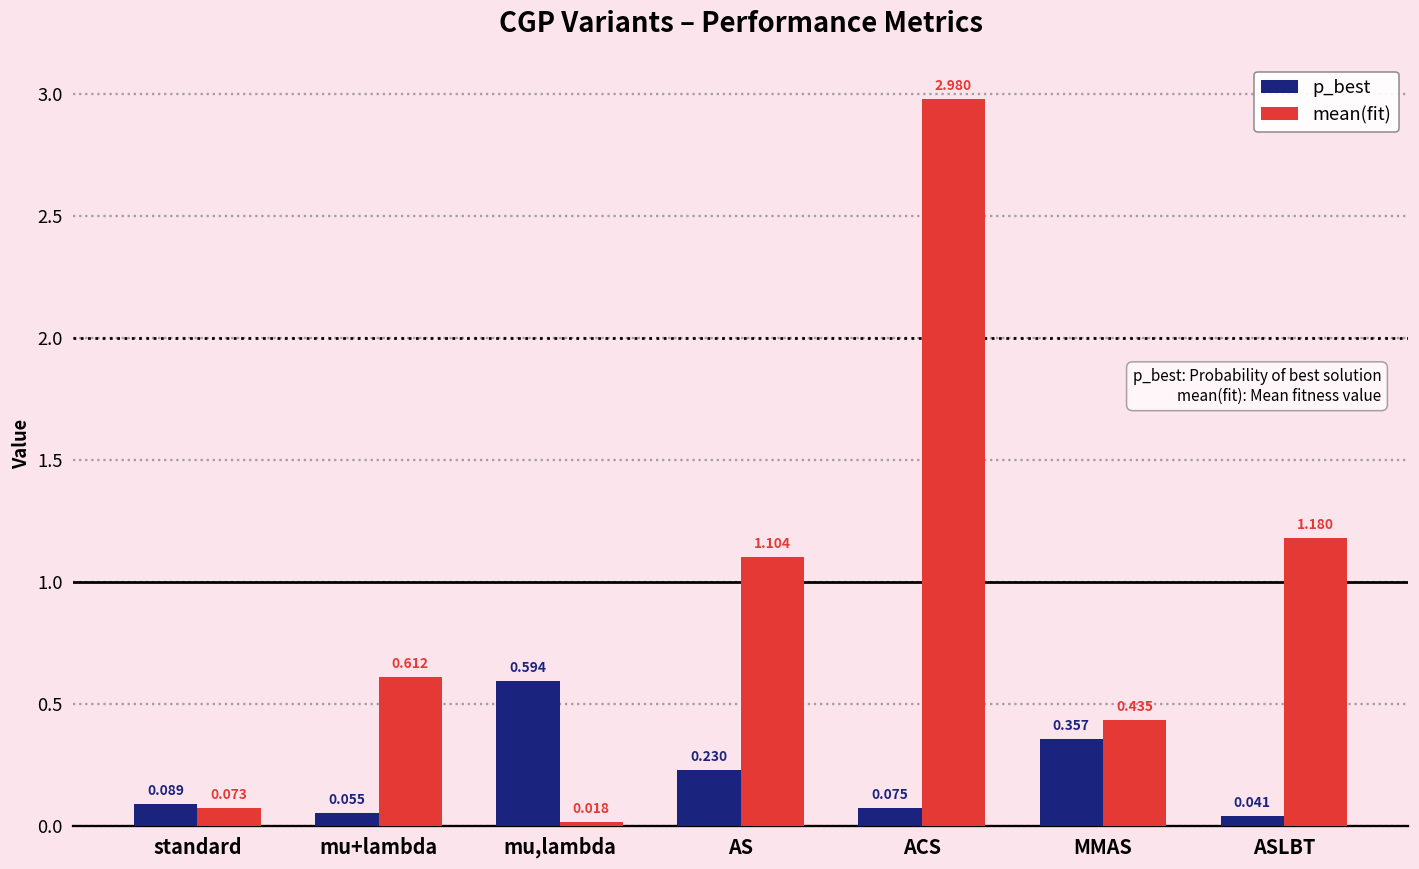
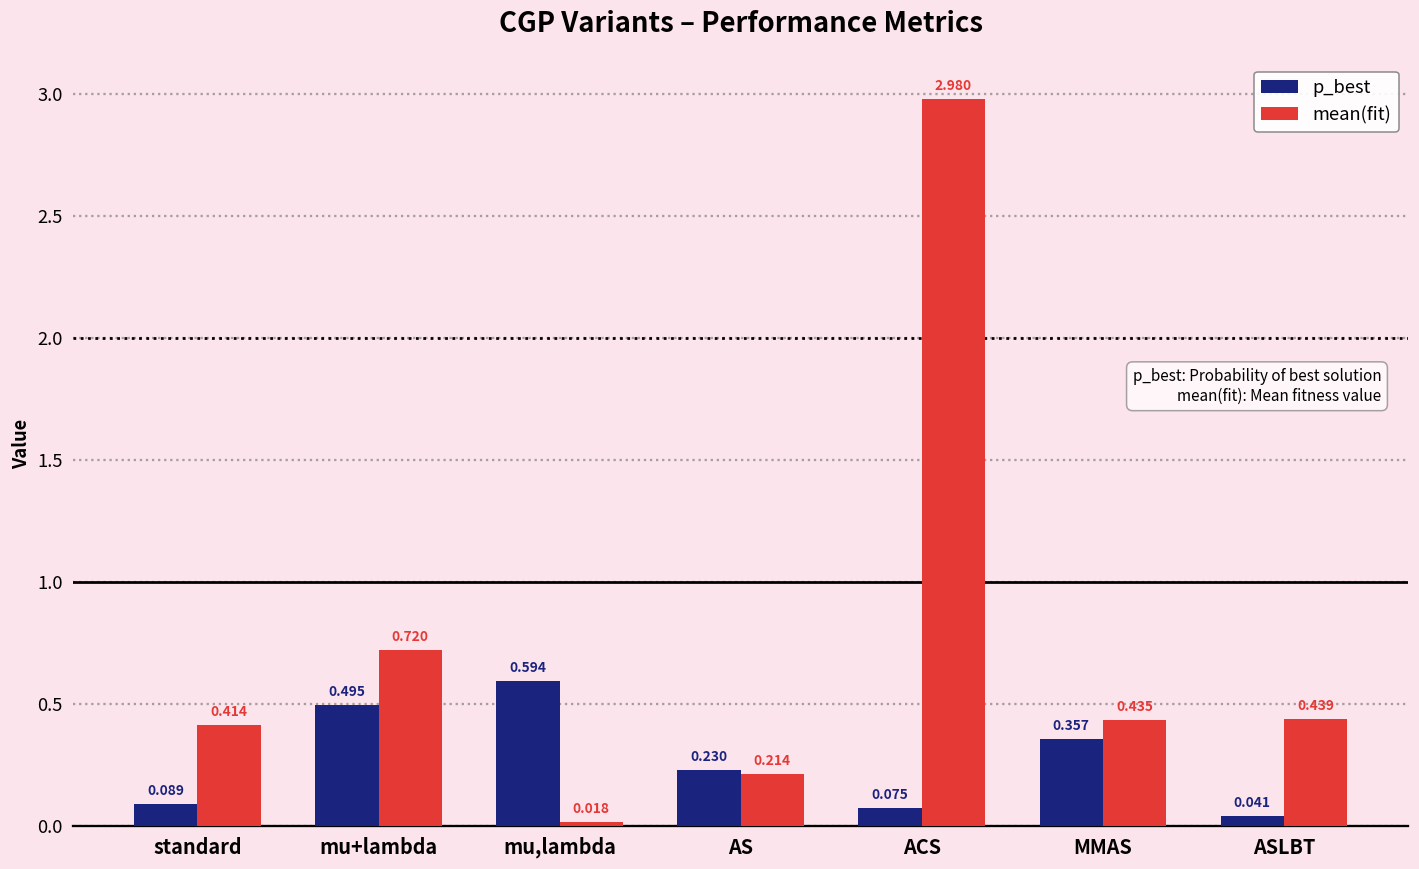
mean(fit), standard: 0.073 -> 0.414
p_best, mu+lambda: 0.055 -> 0.495
mean(fit), mu+lambda: 0.612 -> 0.720
mean(fit), AS: 1.104 -> 0.214
mean(fit), ASLBT: 1.180 -> 0.439
